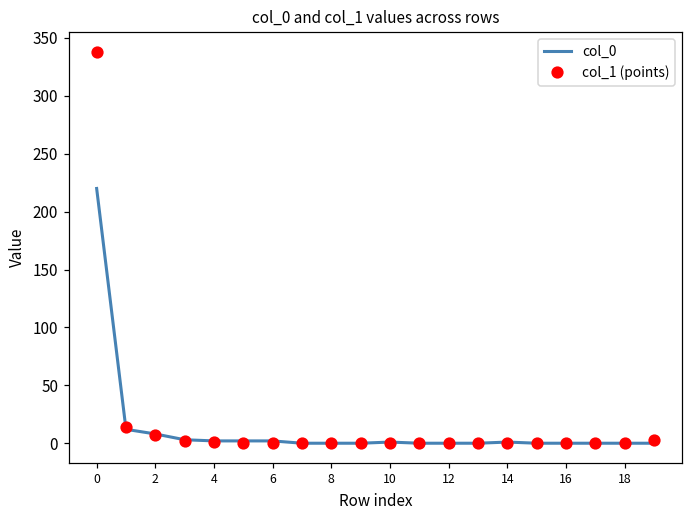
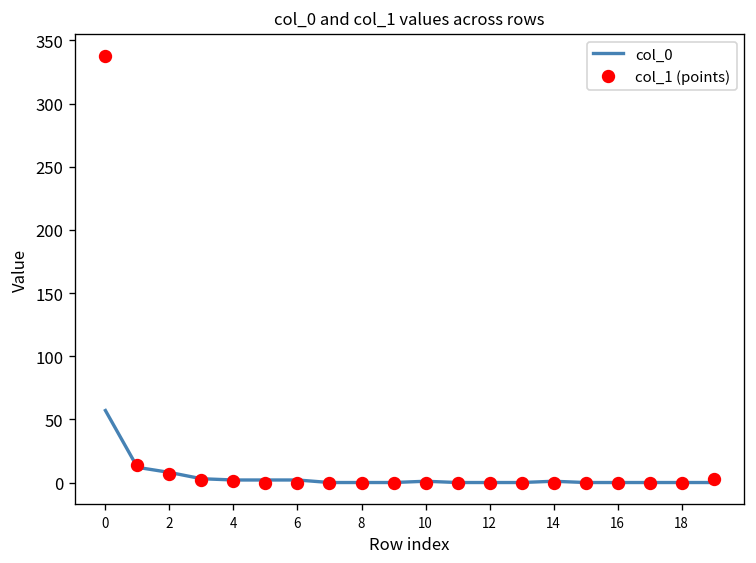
col_0, 0: 220 -> 57
